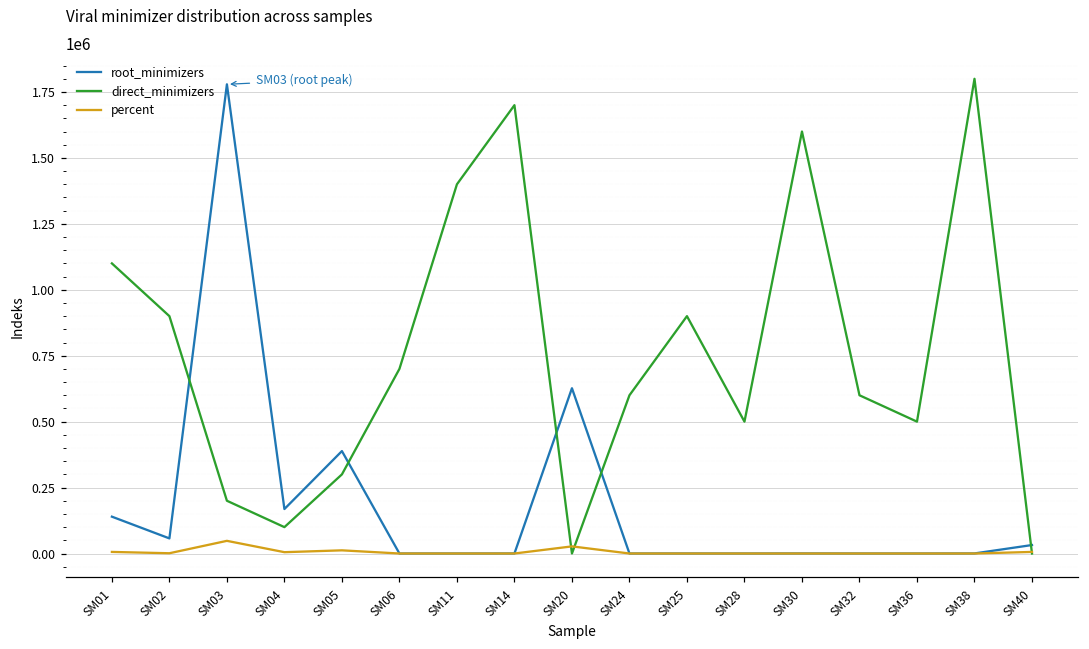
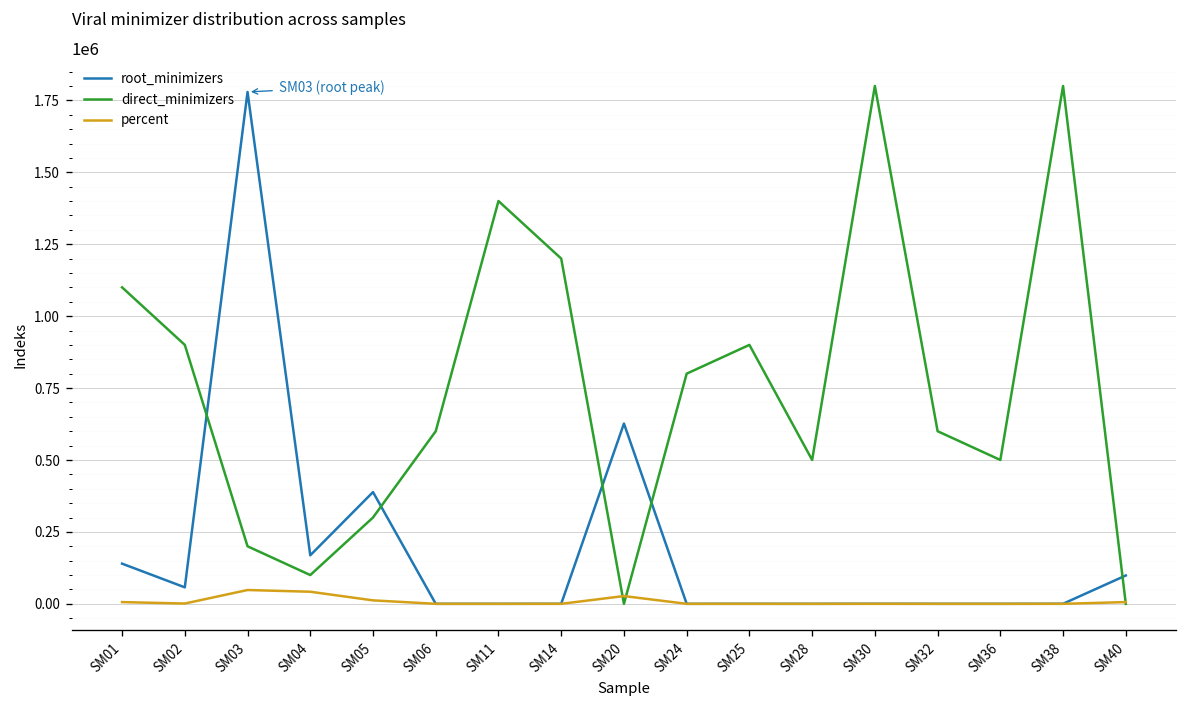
percent, SM04: 10000 -> 40000
direct_minimizers, SM06: 700000 -> 600000
direct_minimizers, SM14: 1700000 -> 1200000
direct_minimizers, SM24: 600000 -> 800000
direct_minimizers, SM30: 1600000 -> 1800000
root_minimizers, SM40: 30000 -> 100000
